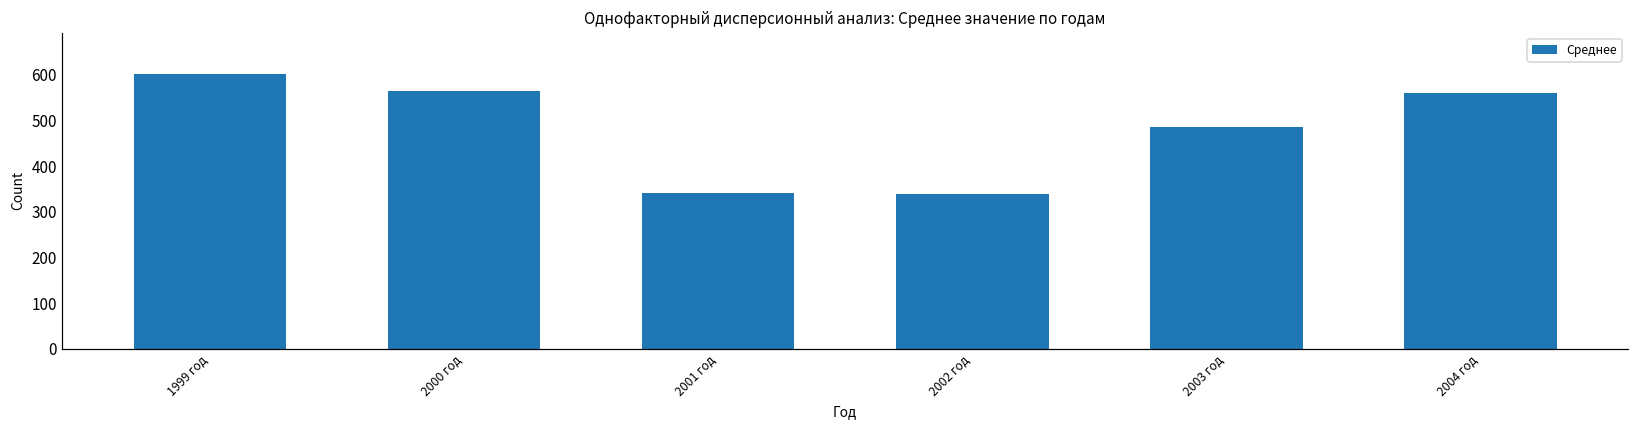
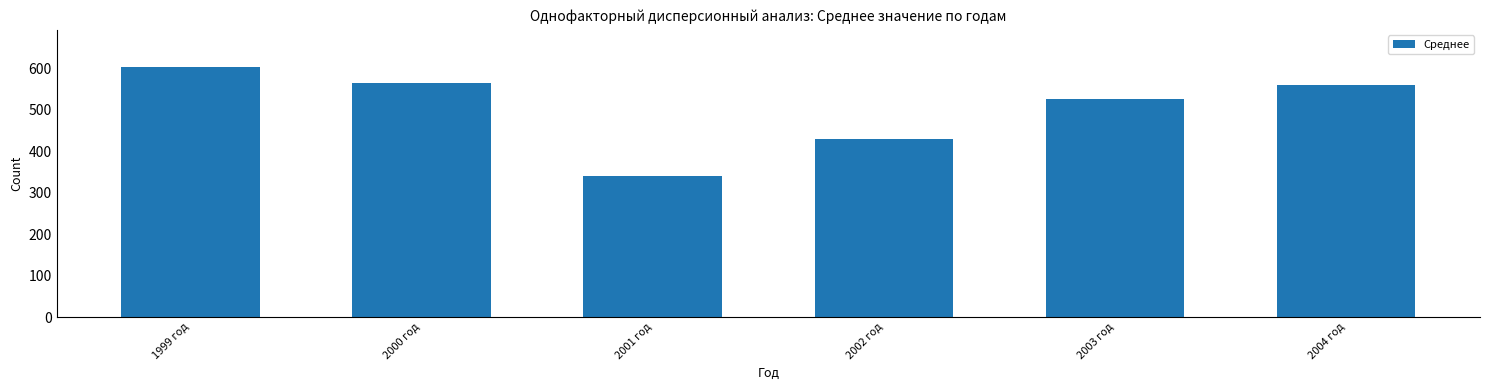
2002 год: 340 -> 430
2003 год: 490 -> 530
